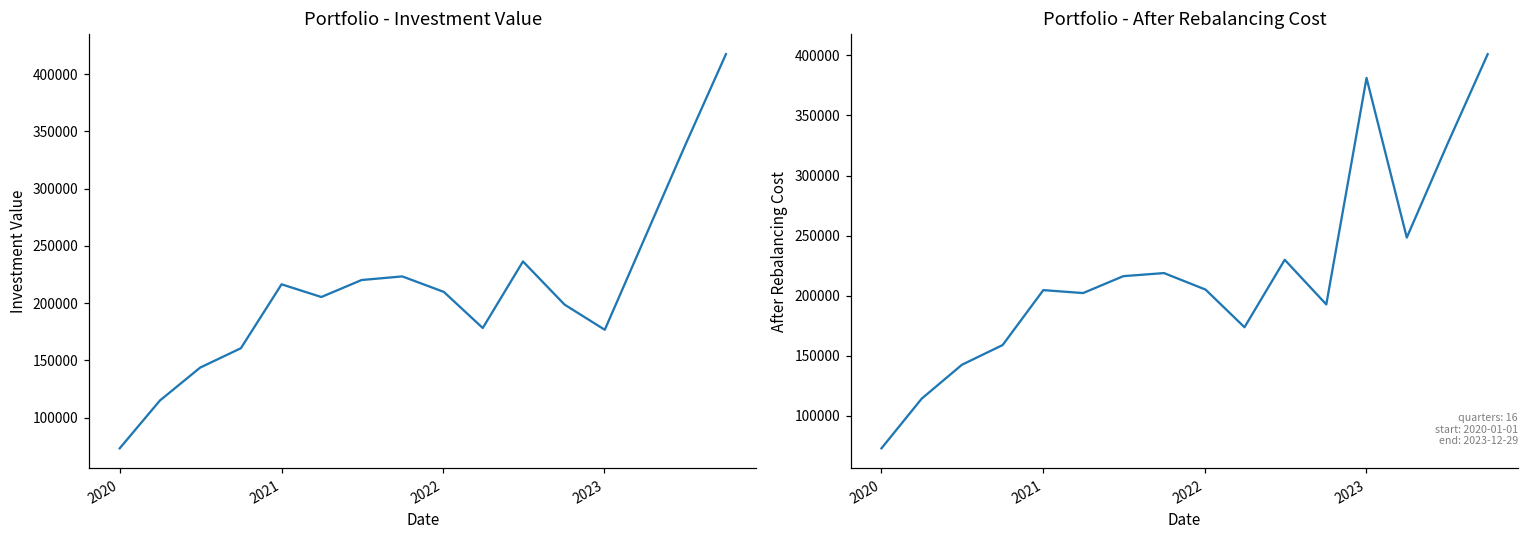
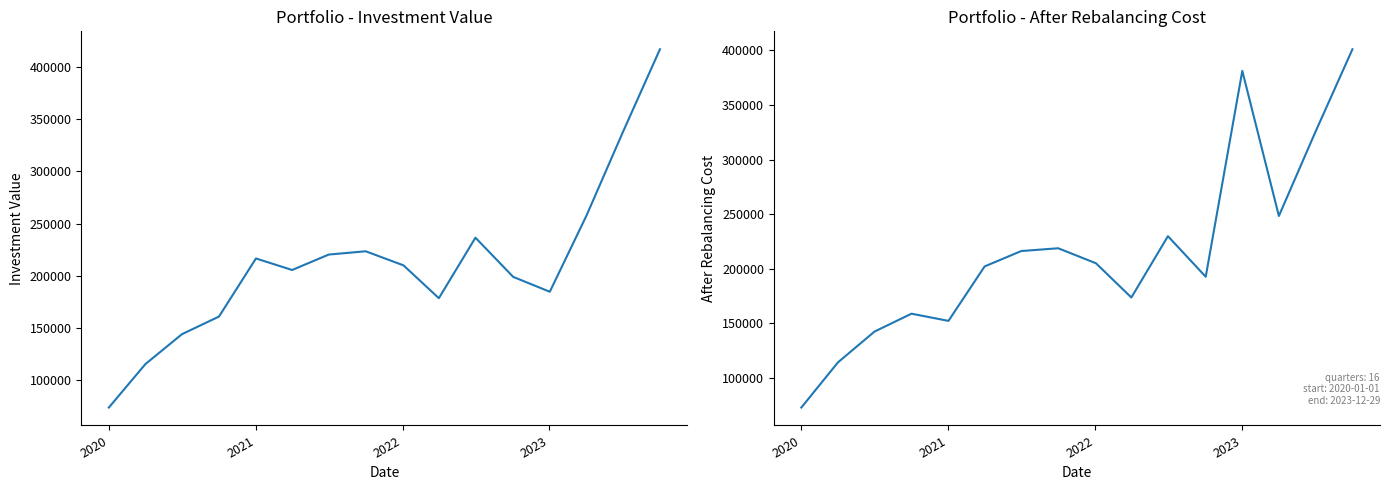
Portfolio - Investment Value, 2023: 177000 -> 185000
Portfolio - After Rebalancing Cost, 2021: 205000 -> 152000
